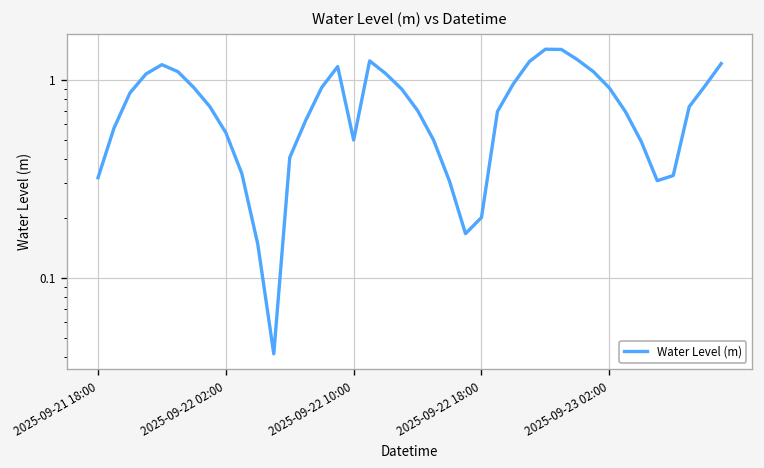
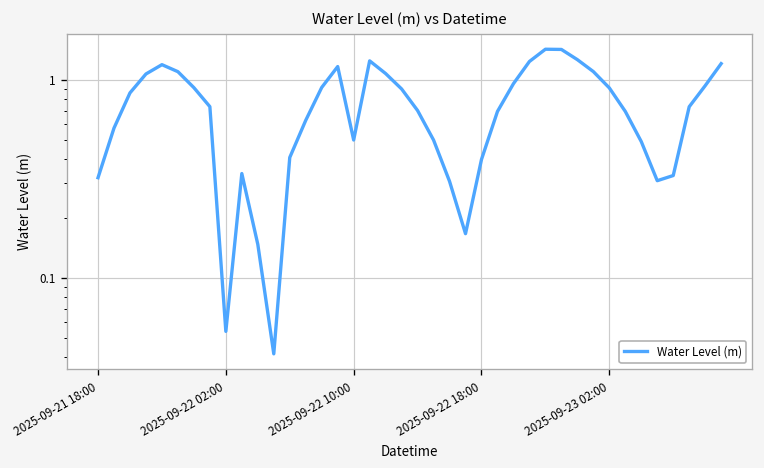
2025-09-22 02:00: 0.54 -> 0.054
2025-09-22 18:00: 0.20 -> 0.40
